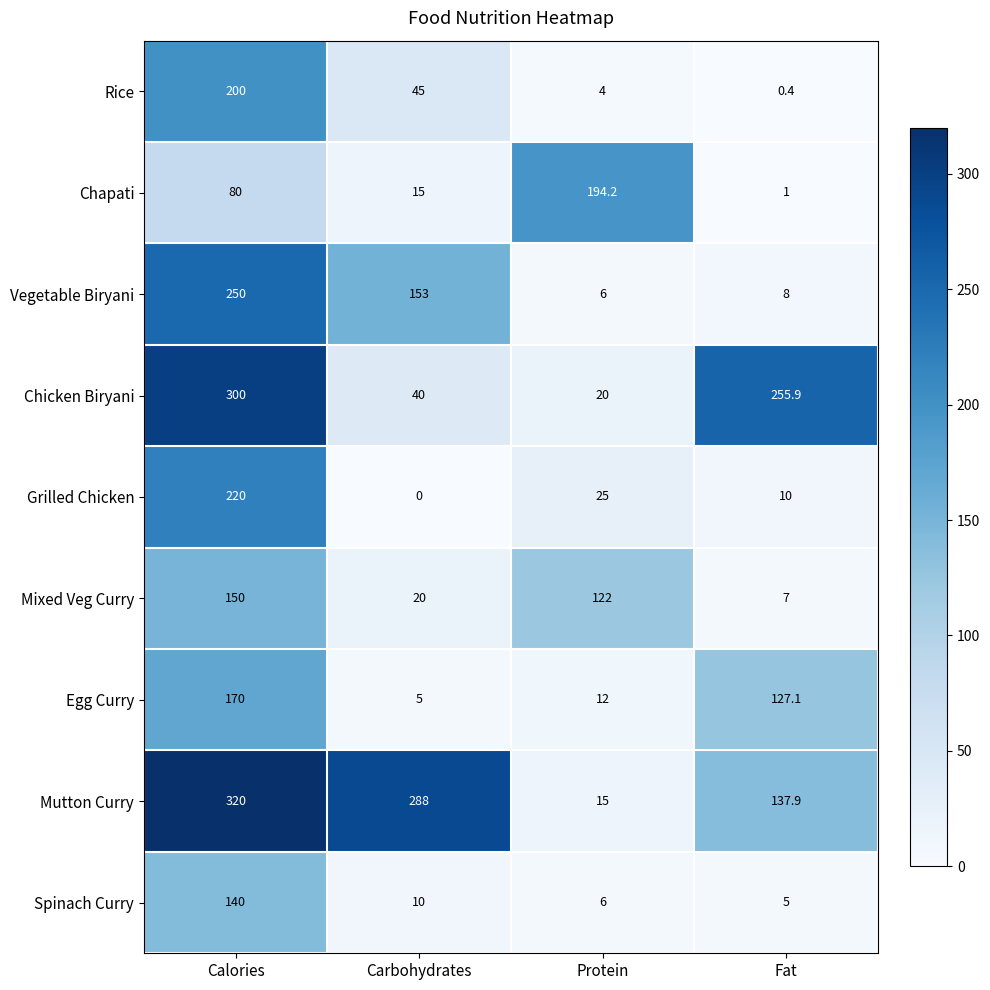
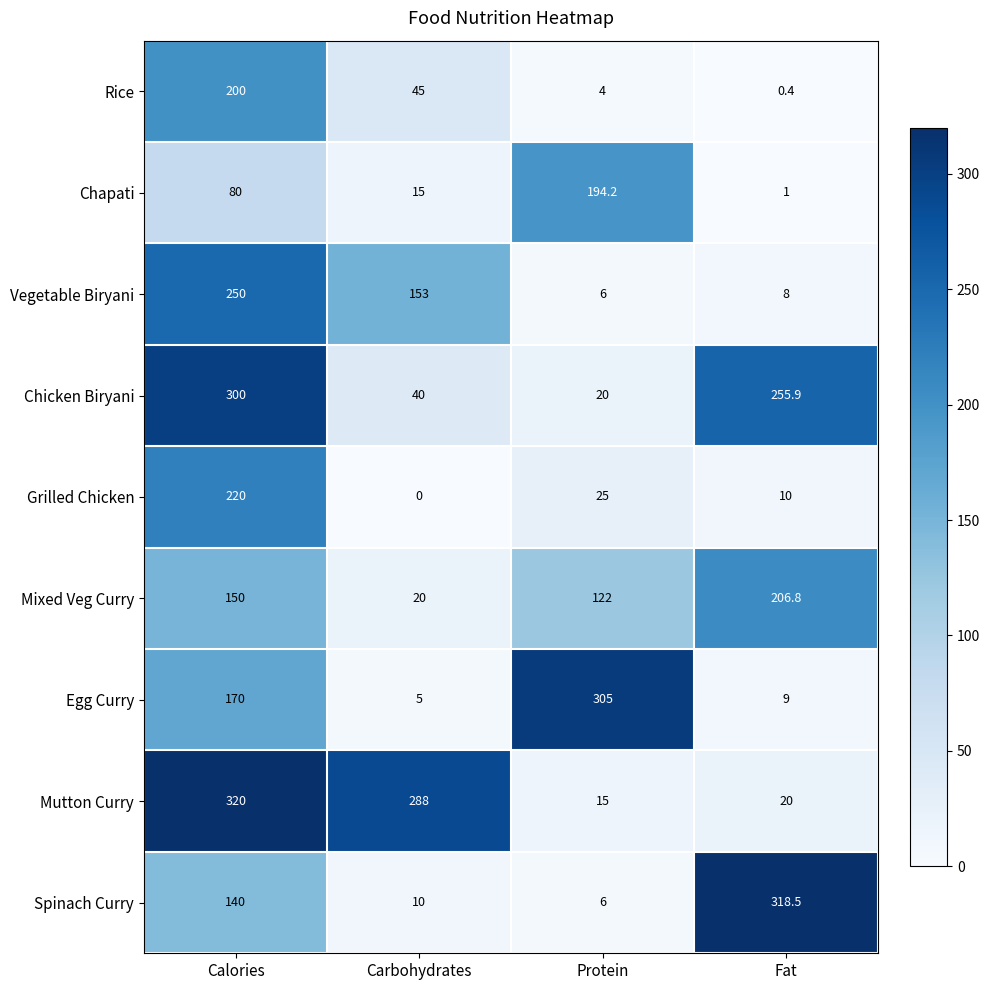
Mixed Veg Curry, Fat: 7 -> 206.8
Egg Curry, Protein: 12 -> 305
Egg Curry, Fat: 127.1 -> 9
Mutton Curry, Fat: 137.9 -> 20
Spinach Curry, Fat: 5 -> 318.5
